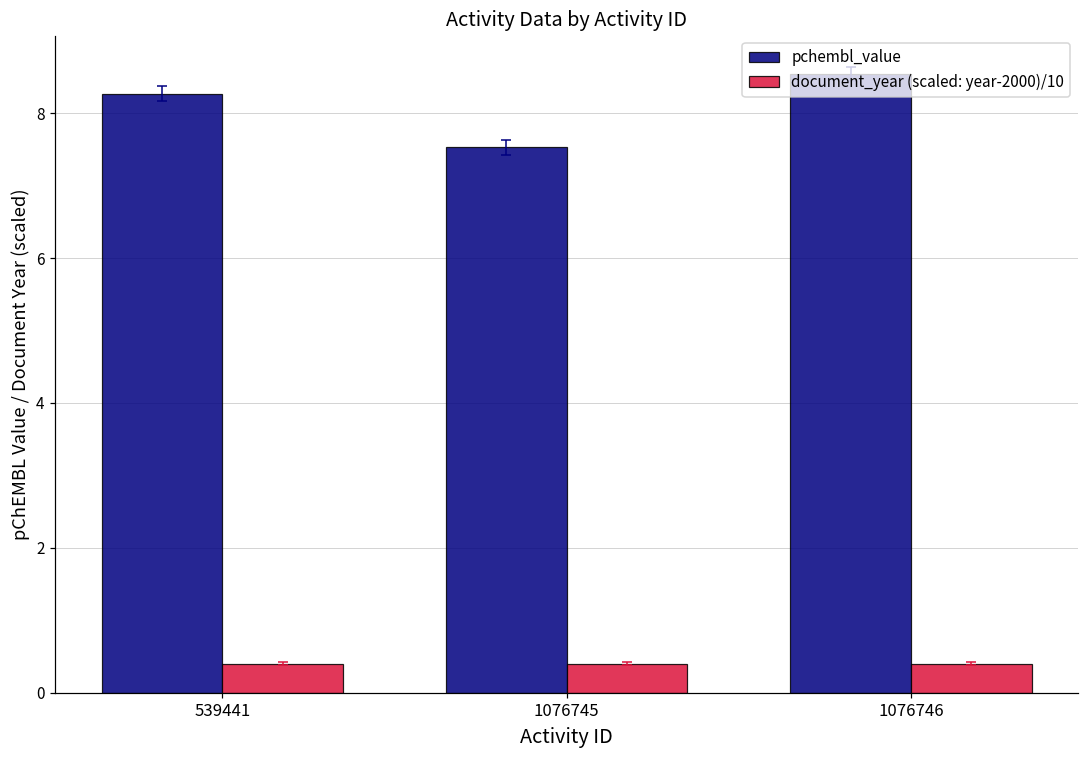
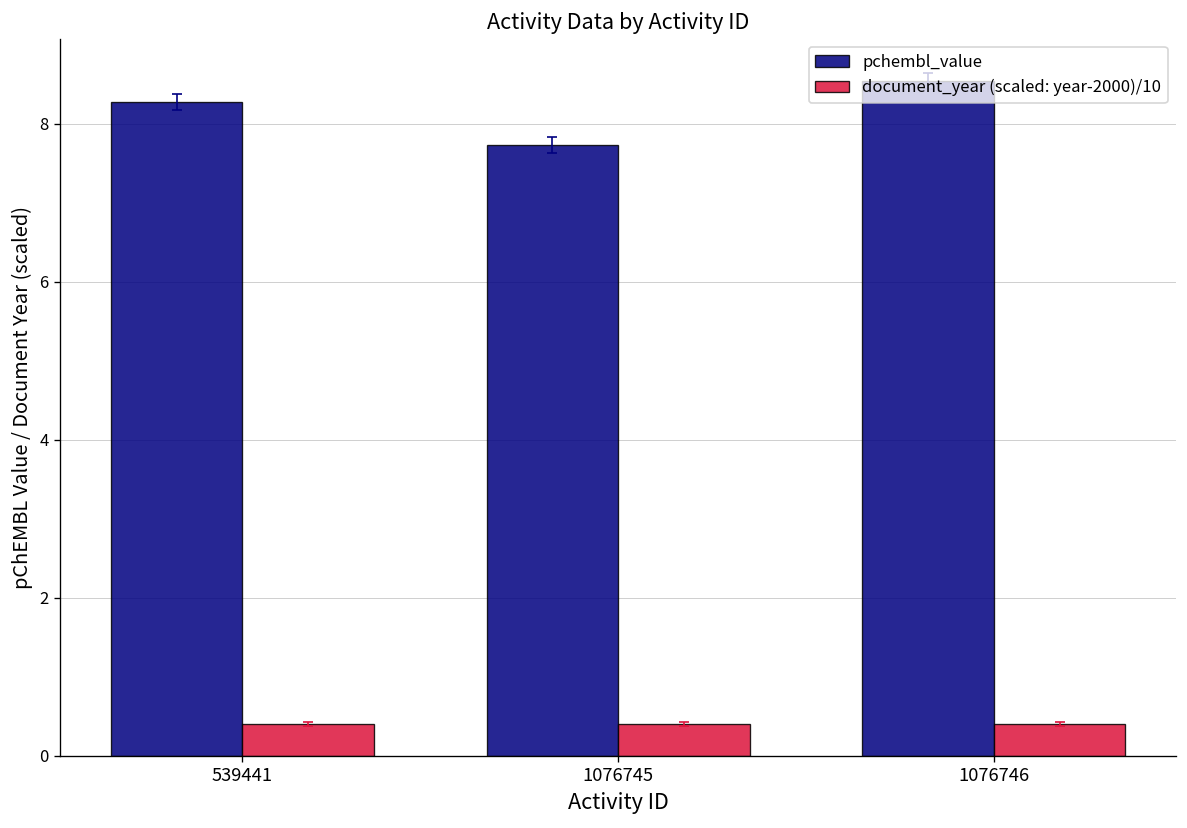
pchembl_value, 1076745: 7.5 -> 7.7
